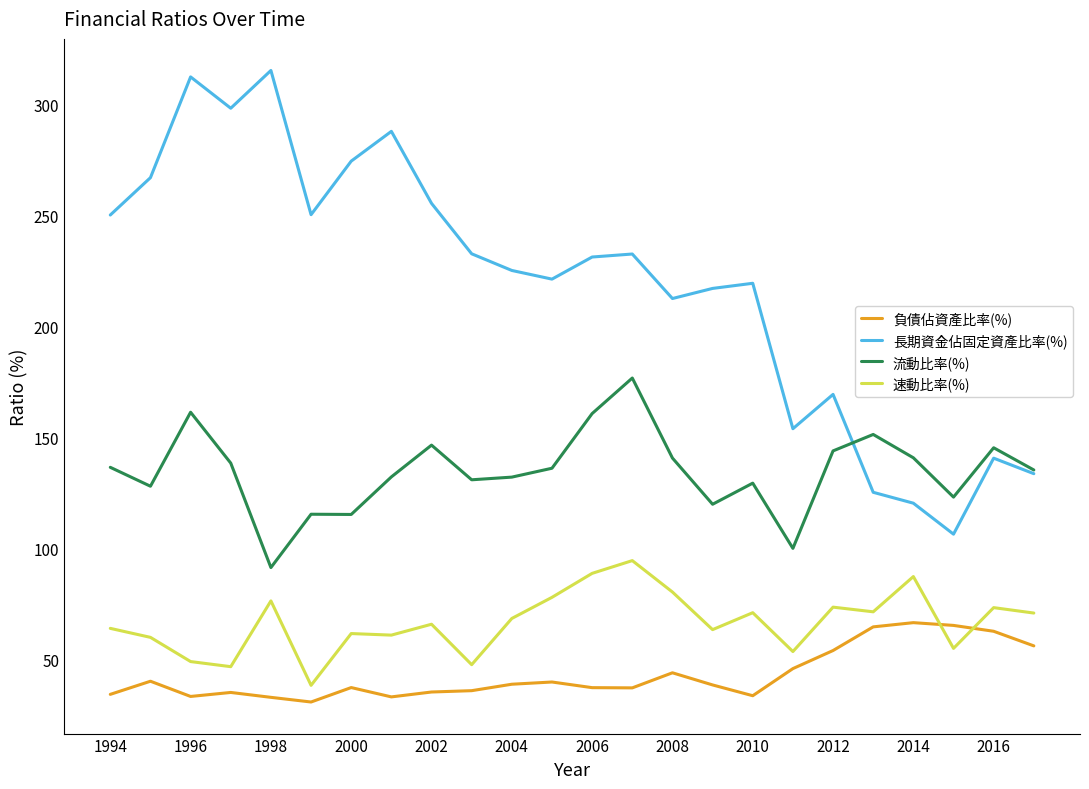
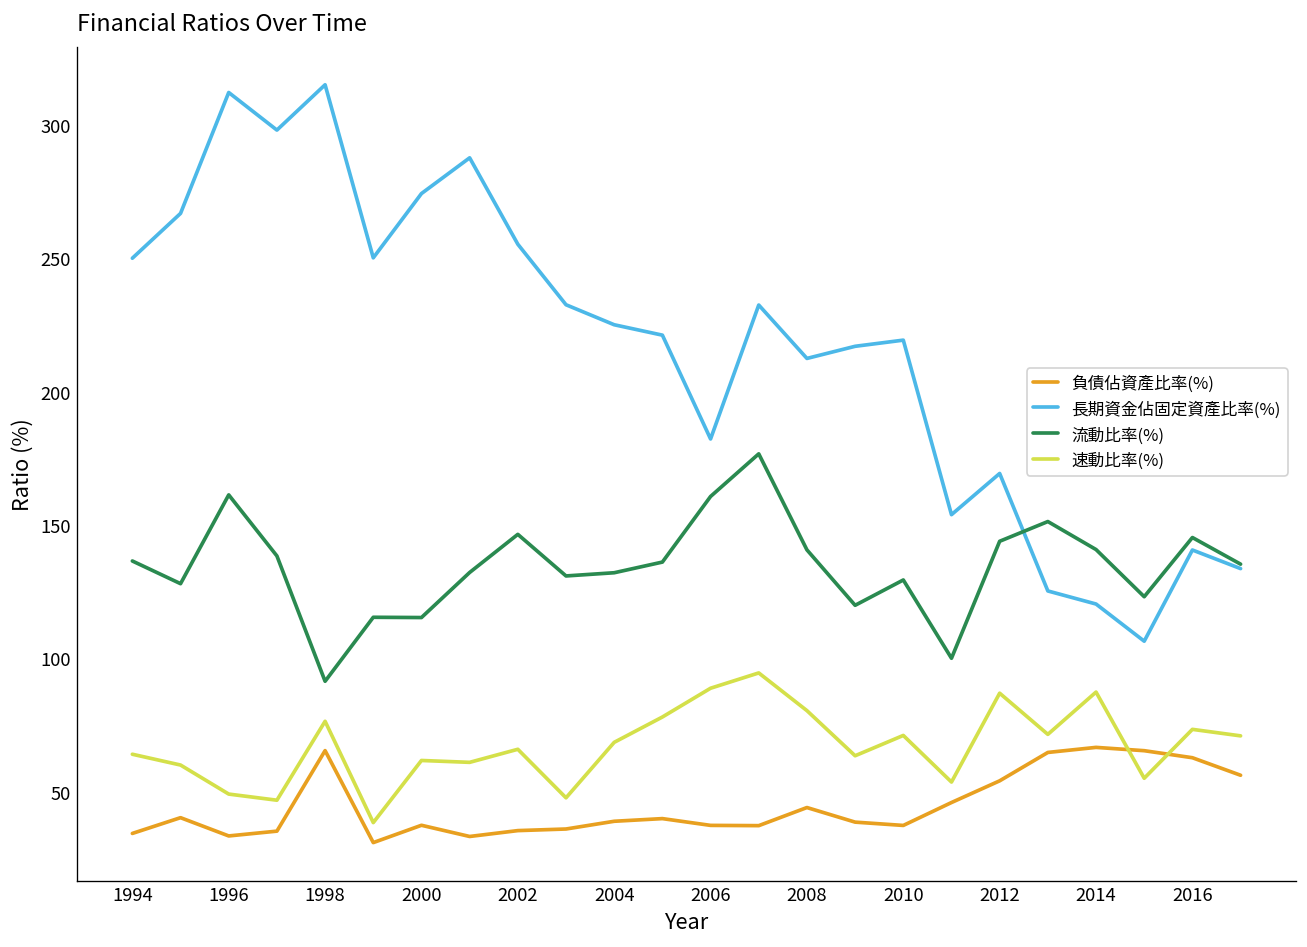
負債佔資產比率(%), 1998: 33 -> 65
長期資金佔固定資產比率(%), 2006: 231 -> 182
負債佔資產比率(%), 2010: 34 -> 37
速動比率(%), 2012: 74 -> 87
